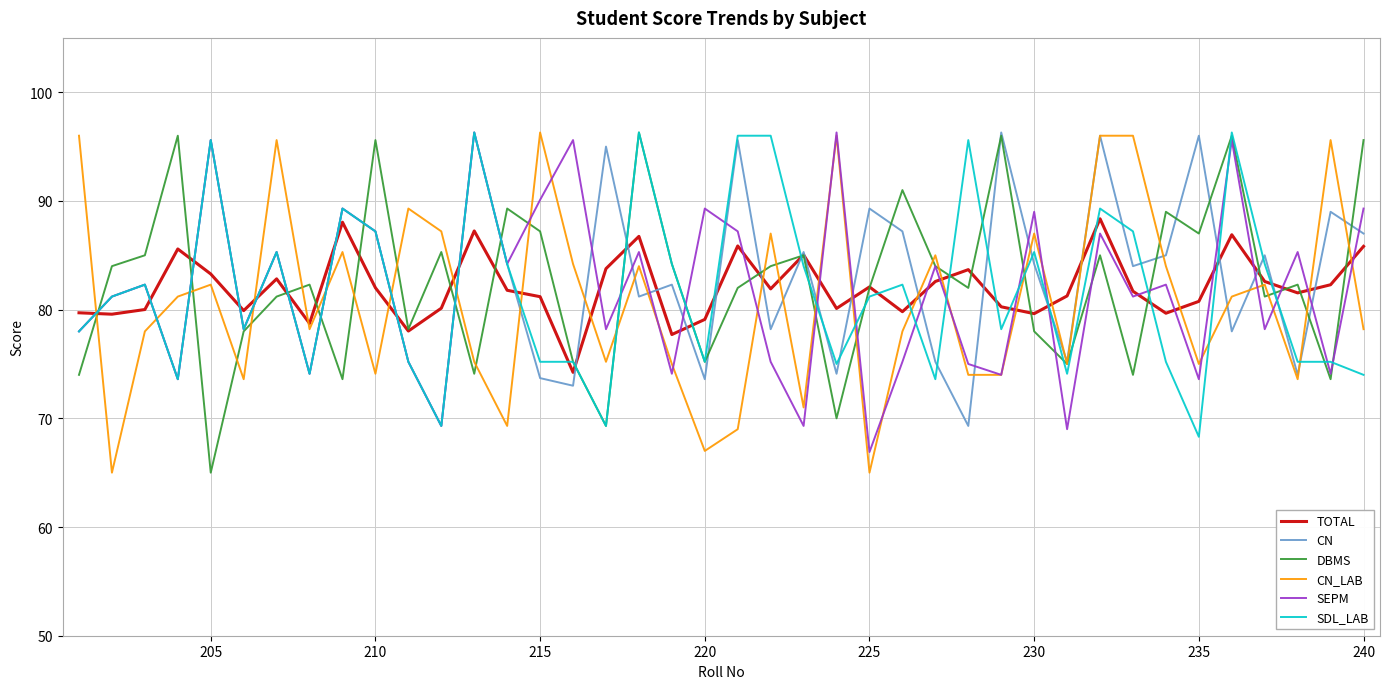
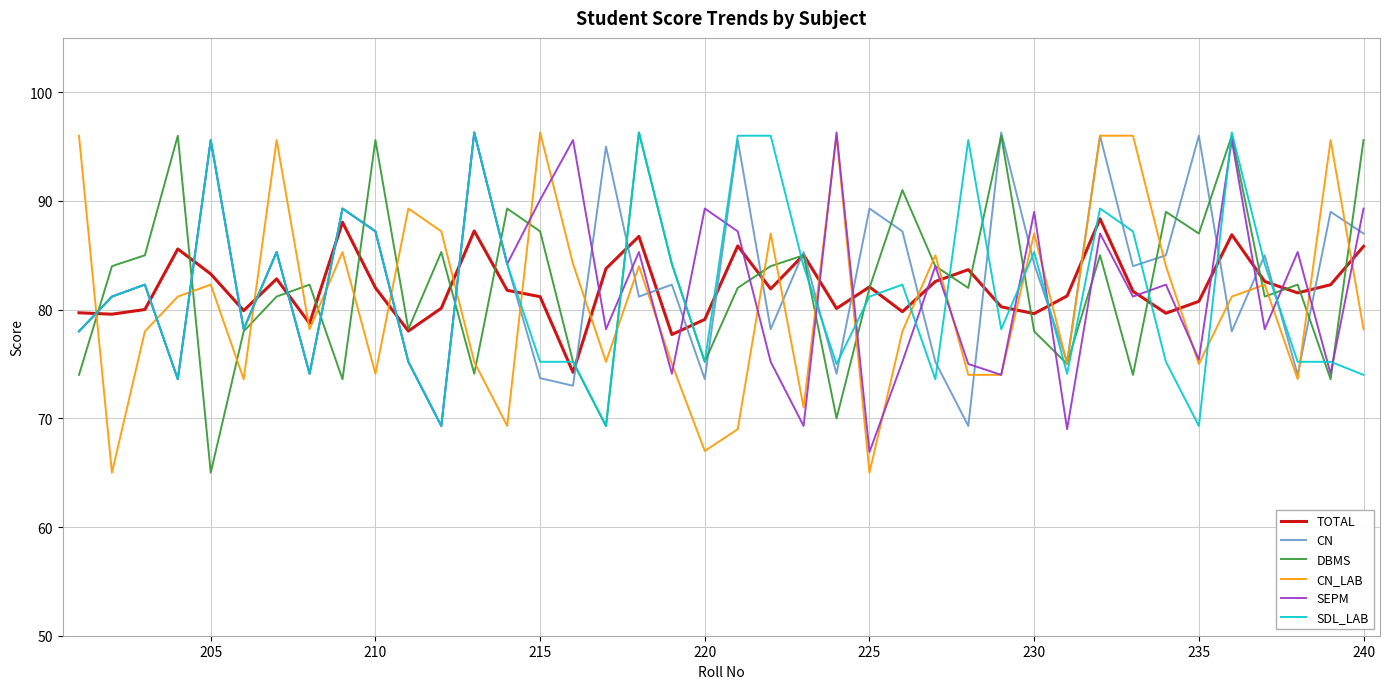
SEPM, 235: 73.6 -> 75.4
SDL_LAB, 235: 68.3 -> 69.3
